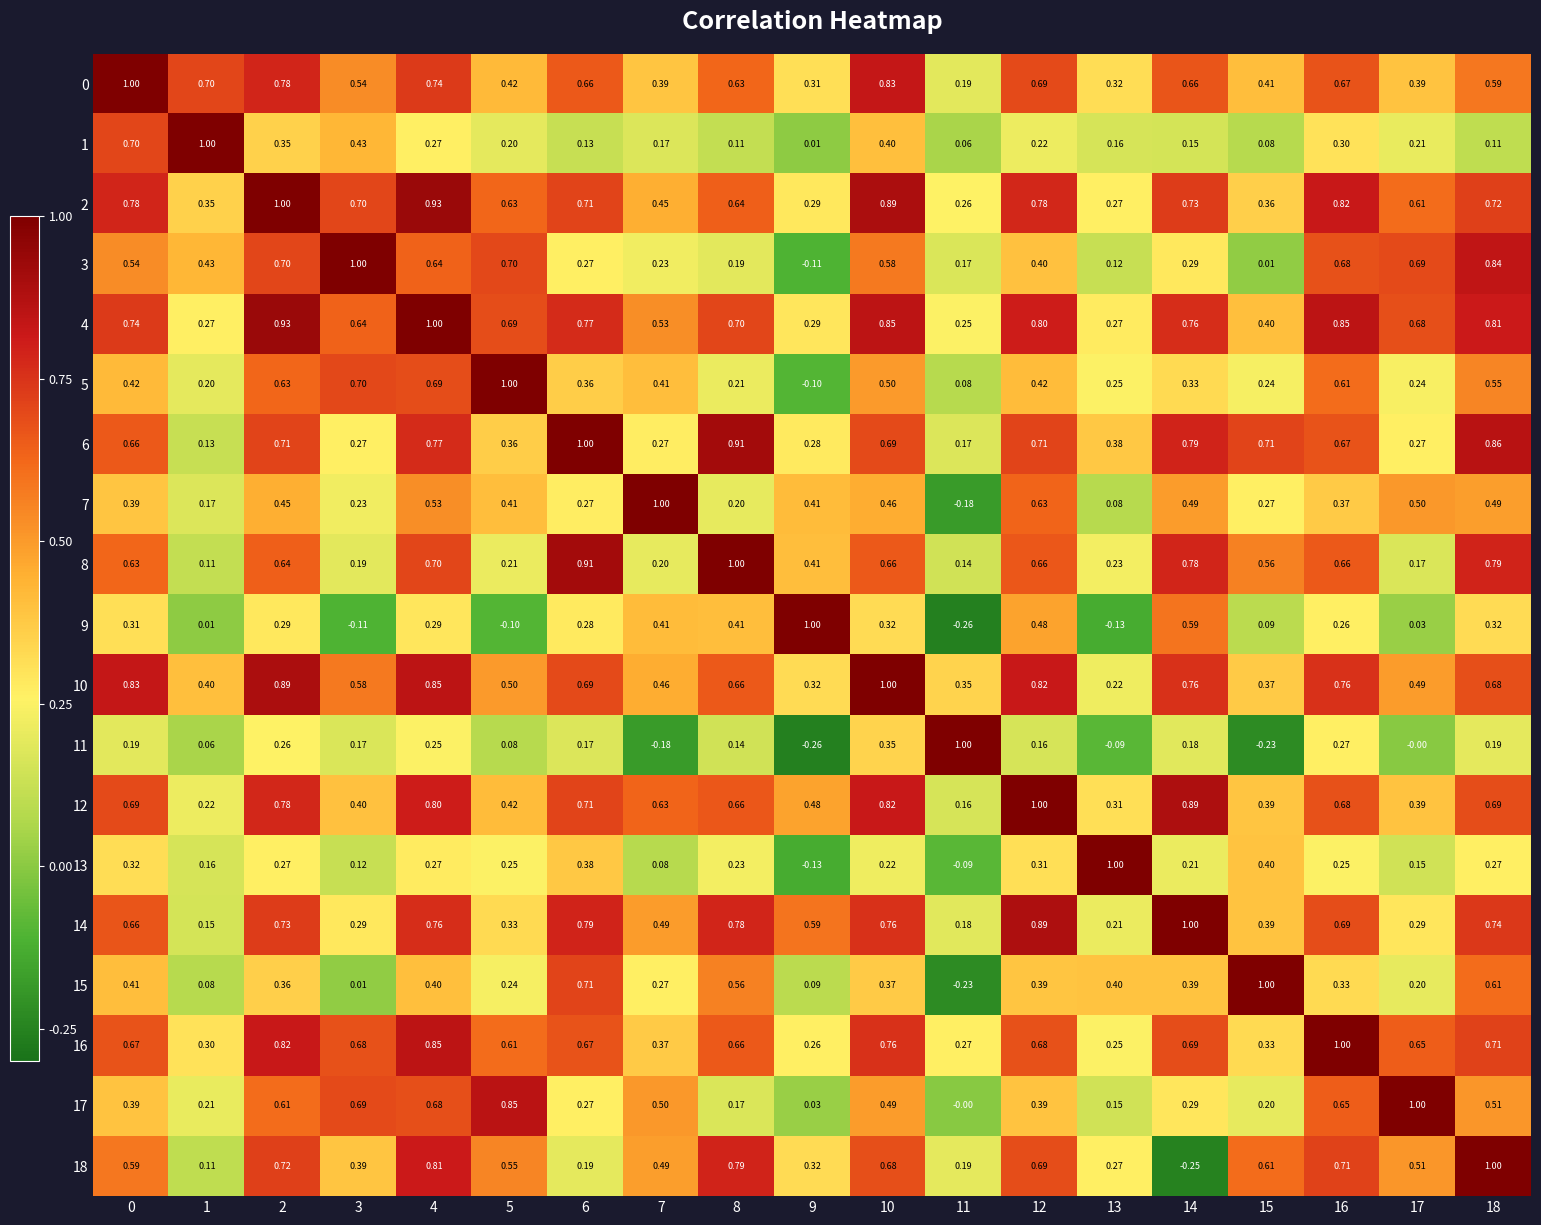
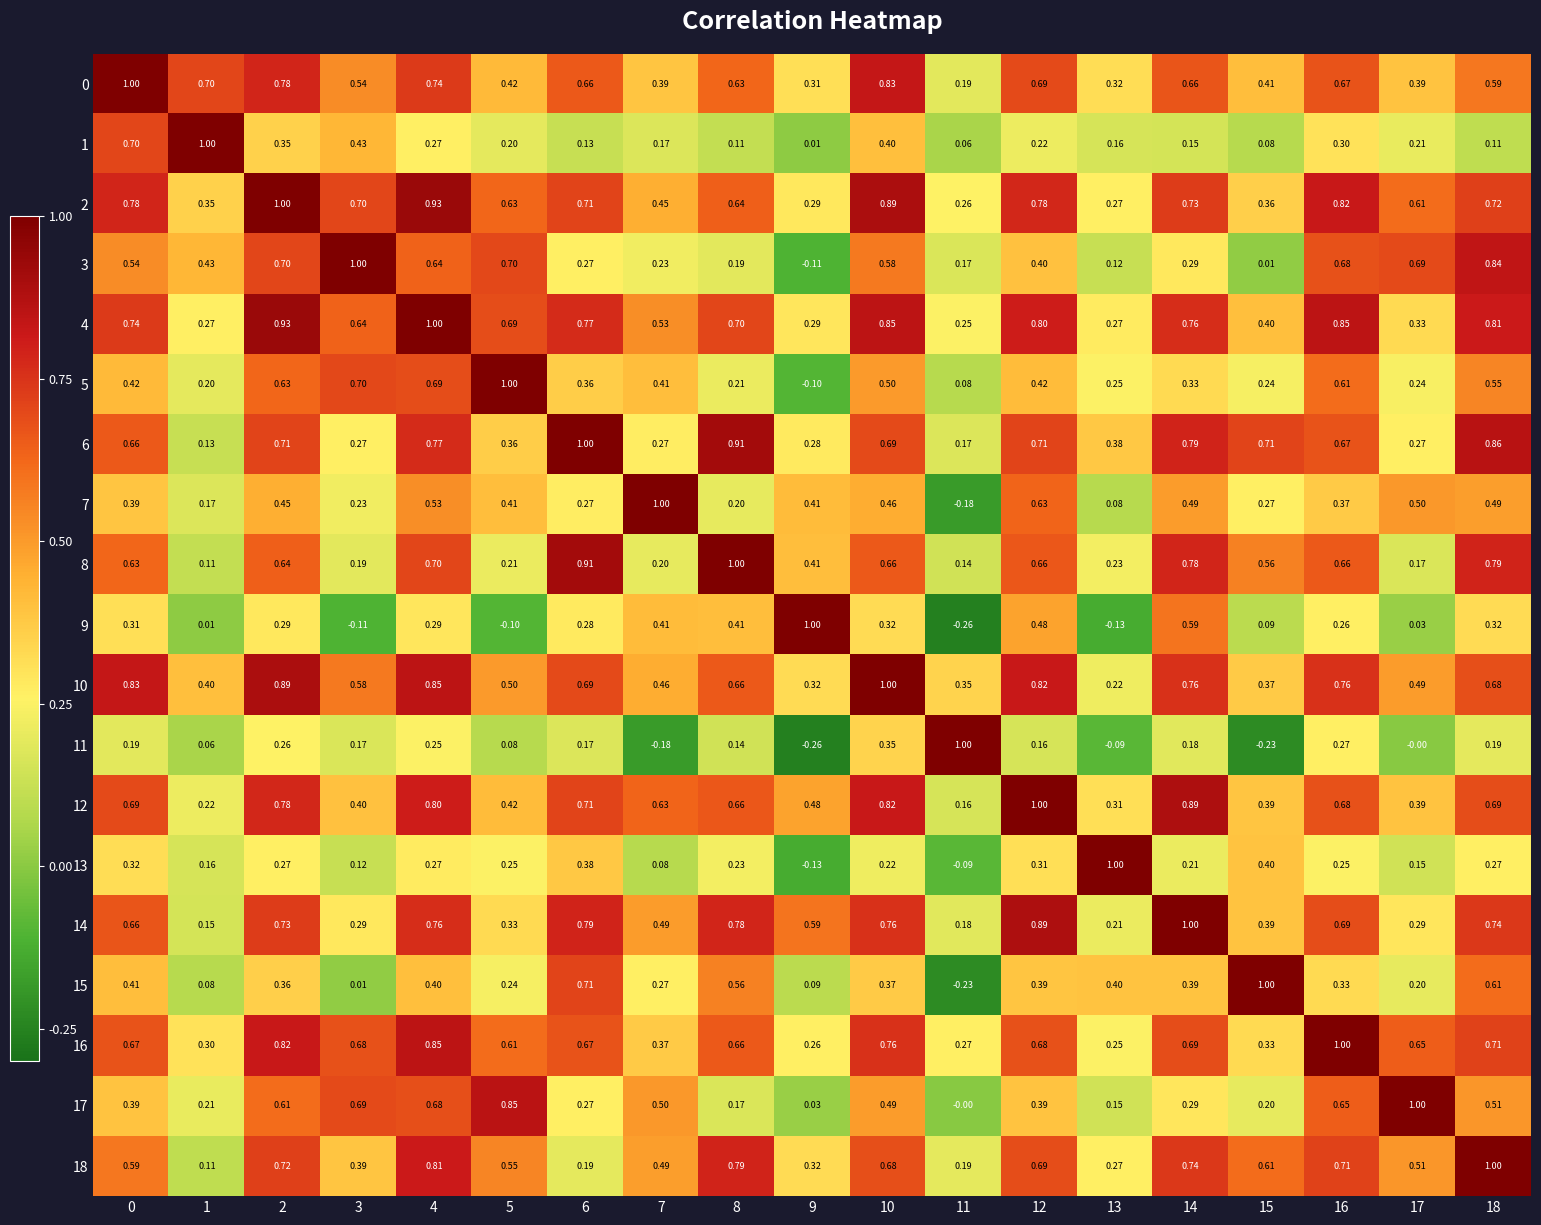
4, 17: 0.68 -> 0.33
18, 14: -0.25 -> 0.74
